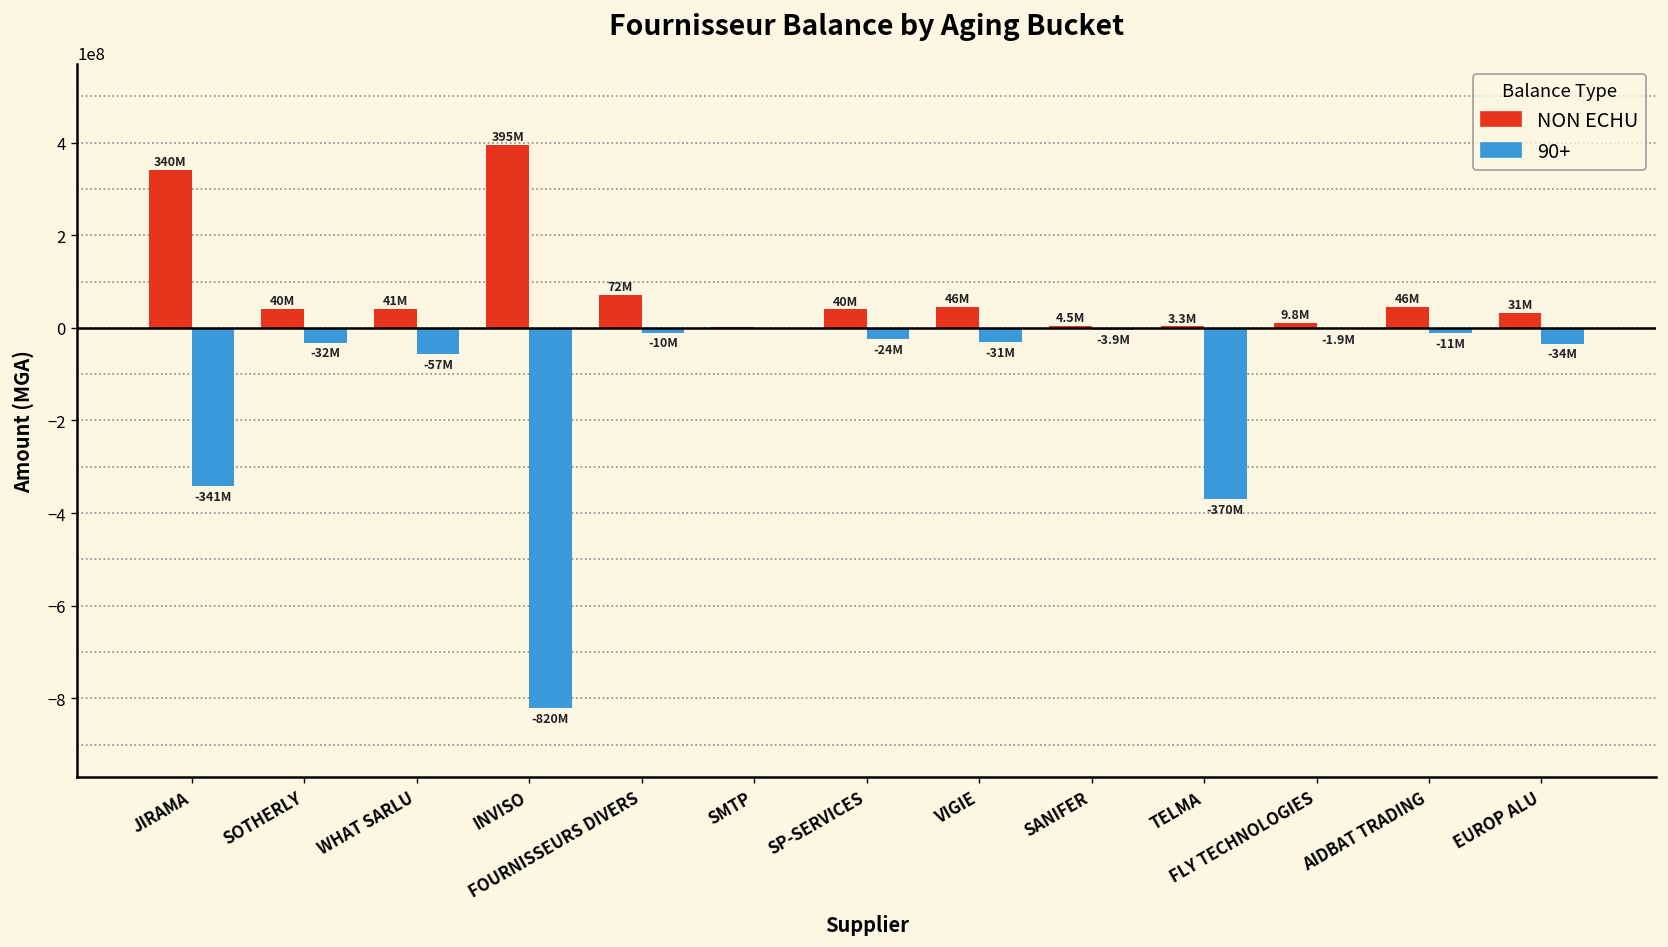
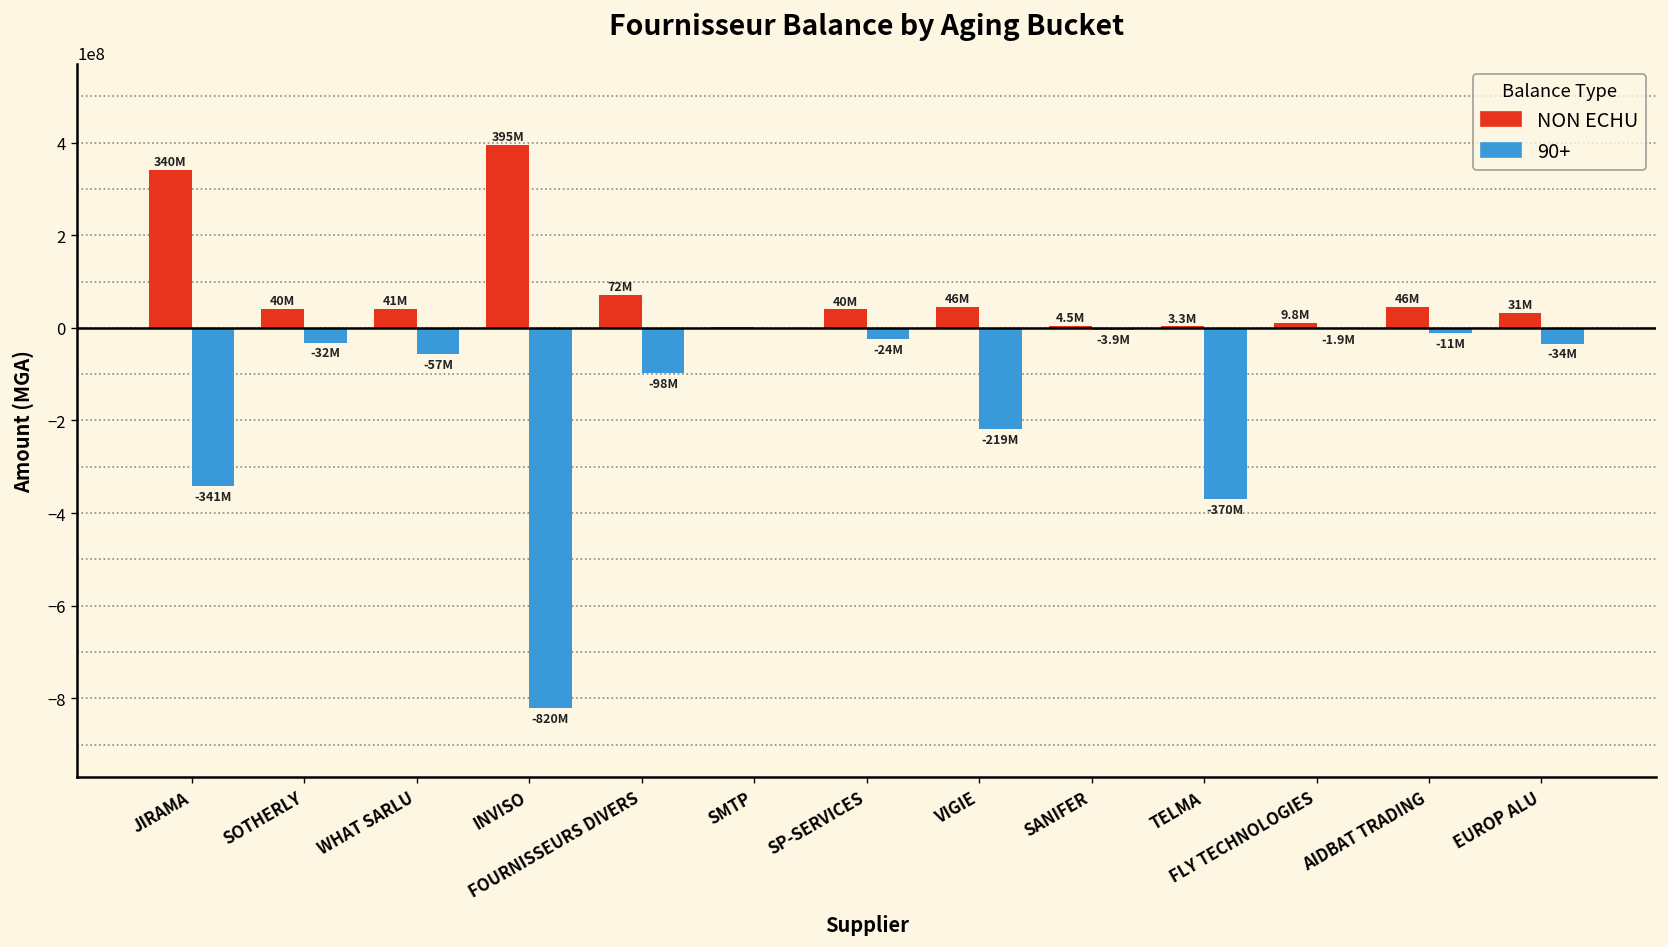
90+, FOURNISSEURS DIVERS: -10M -> -98M
90+, VIGIE: -31M -> -219M
